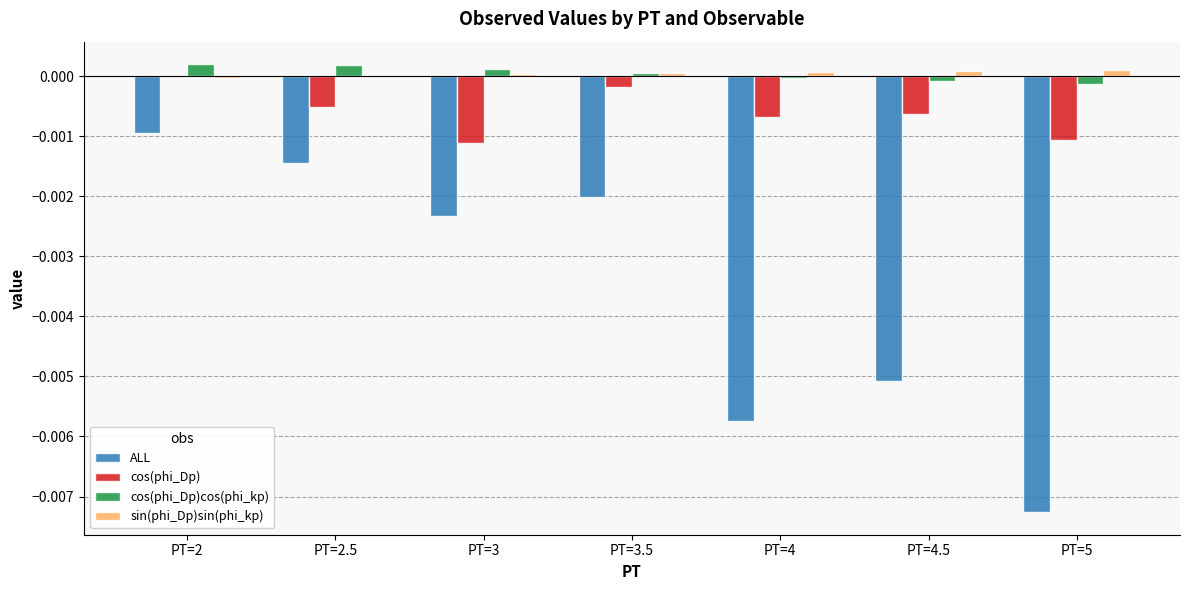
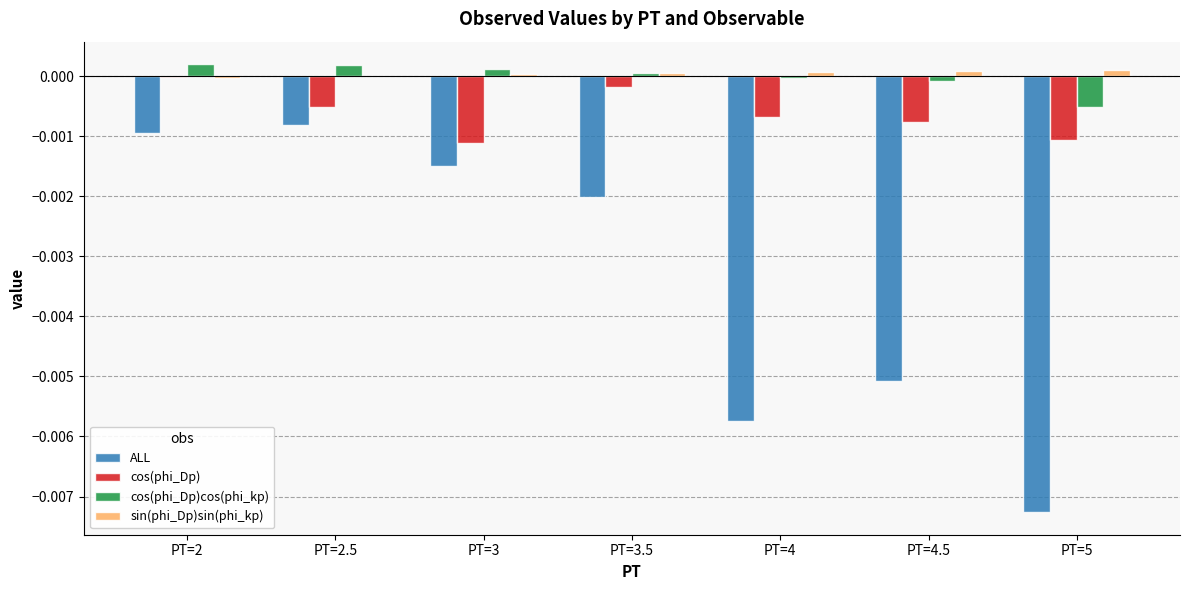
ALL, PT=2.5: -0.0014 -> -0.0008
ALL, PT=3: -0.0023 -> -0.0015
cos(phi_Dp), PT=4.5: -0.0006 -> -0.0008
cos(phi_Dp)cos(phi_kp), PT=5: -0.0001 -> -0.0005
